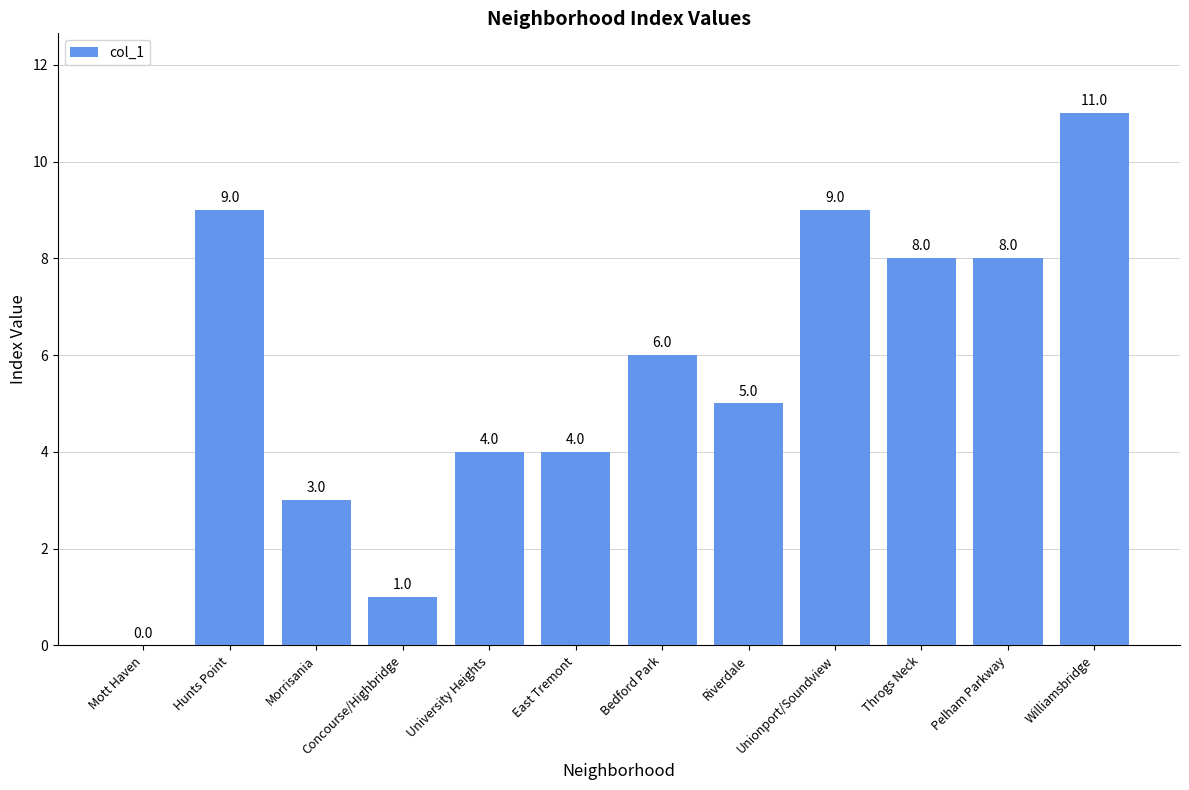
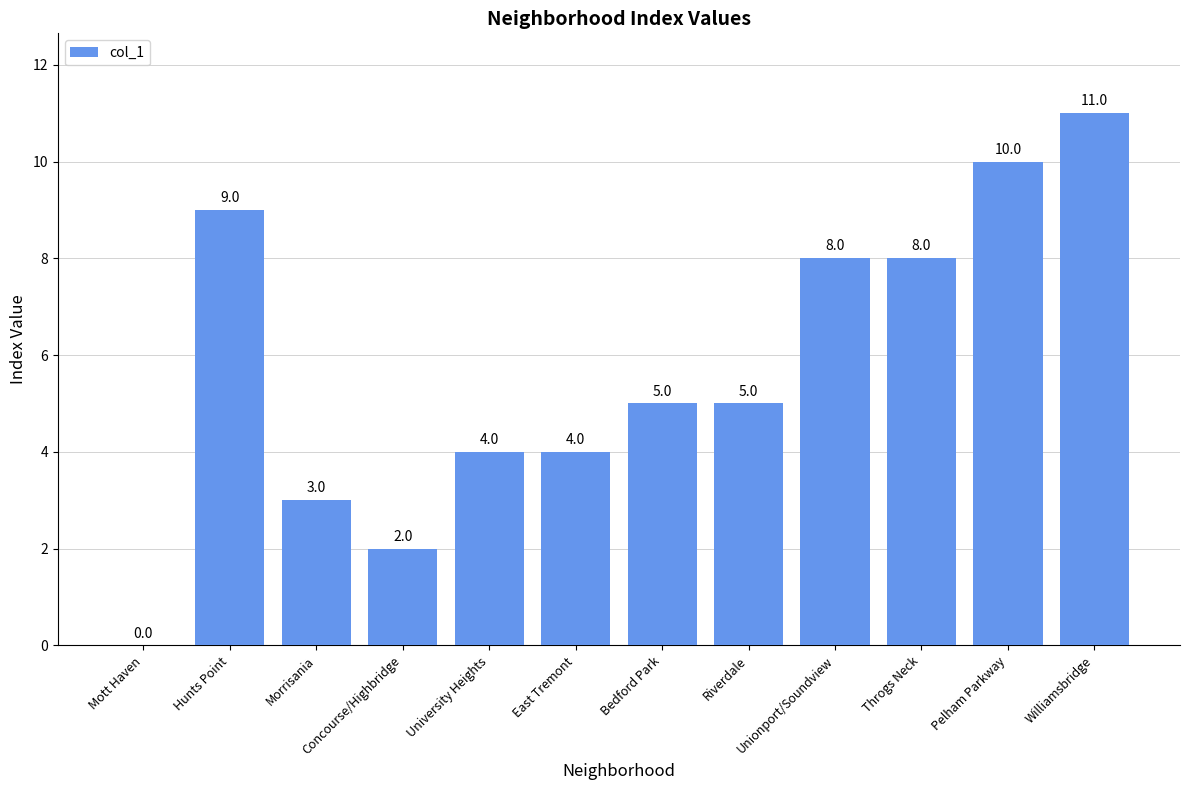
Concourse/Highbridge: 1.0 -> 2.0
Bedford Park: 6.0 -> 5.0
Unionport/Soundview: 9.0 -> 8.0
Pelham Parkway: 8.0 -> 10.0
